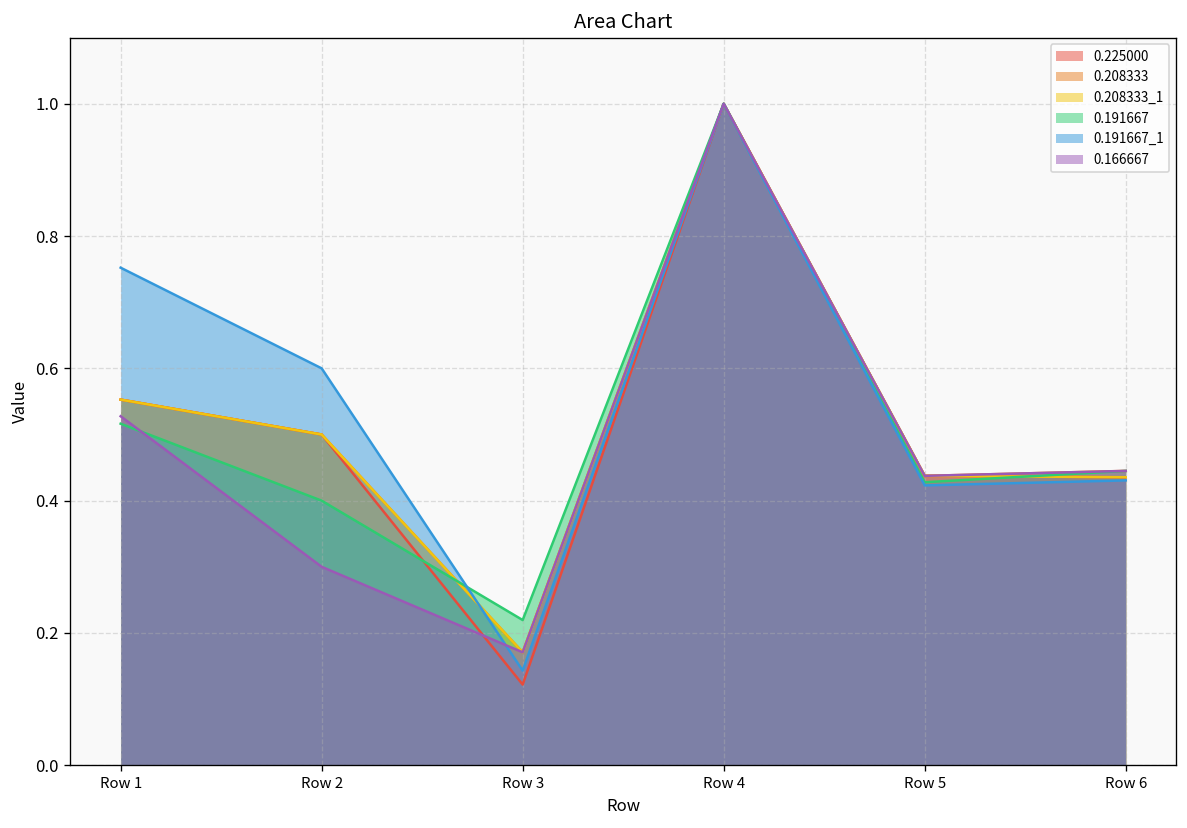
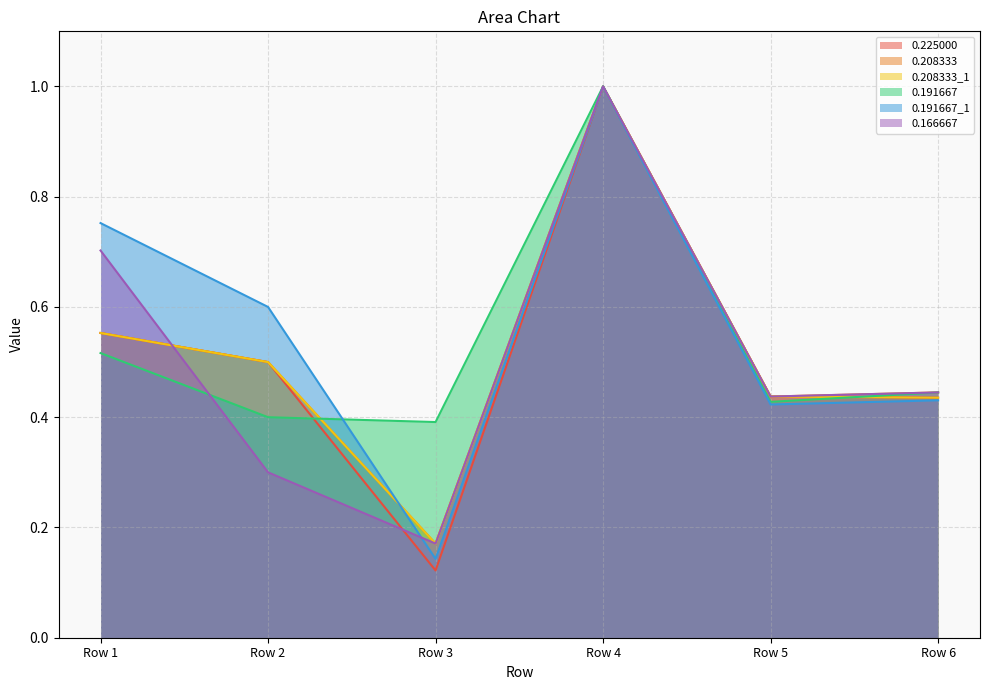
0.166667, Row 1: 0.53 -> 0.70
0.191667, Row 3: 0.22 -> 0.39
